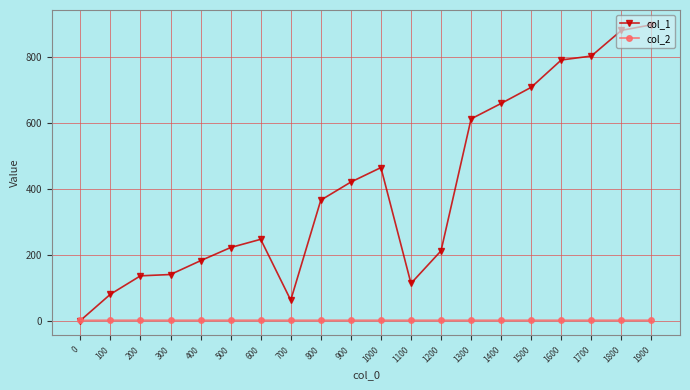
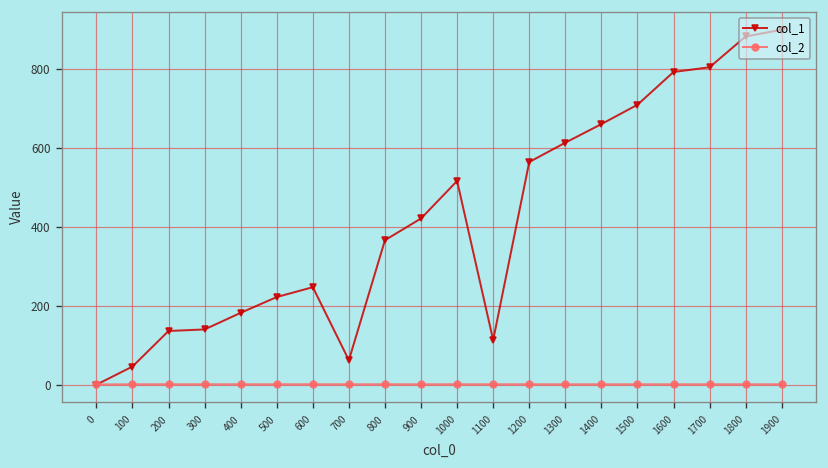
col_1, 100: 80 -> 50
col_1, 1000: 470 -> 520
col_1, 1200: 210 -> 560
